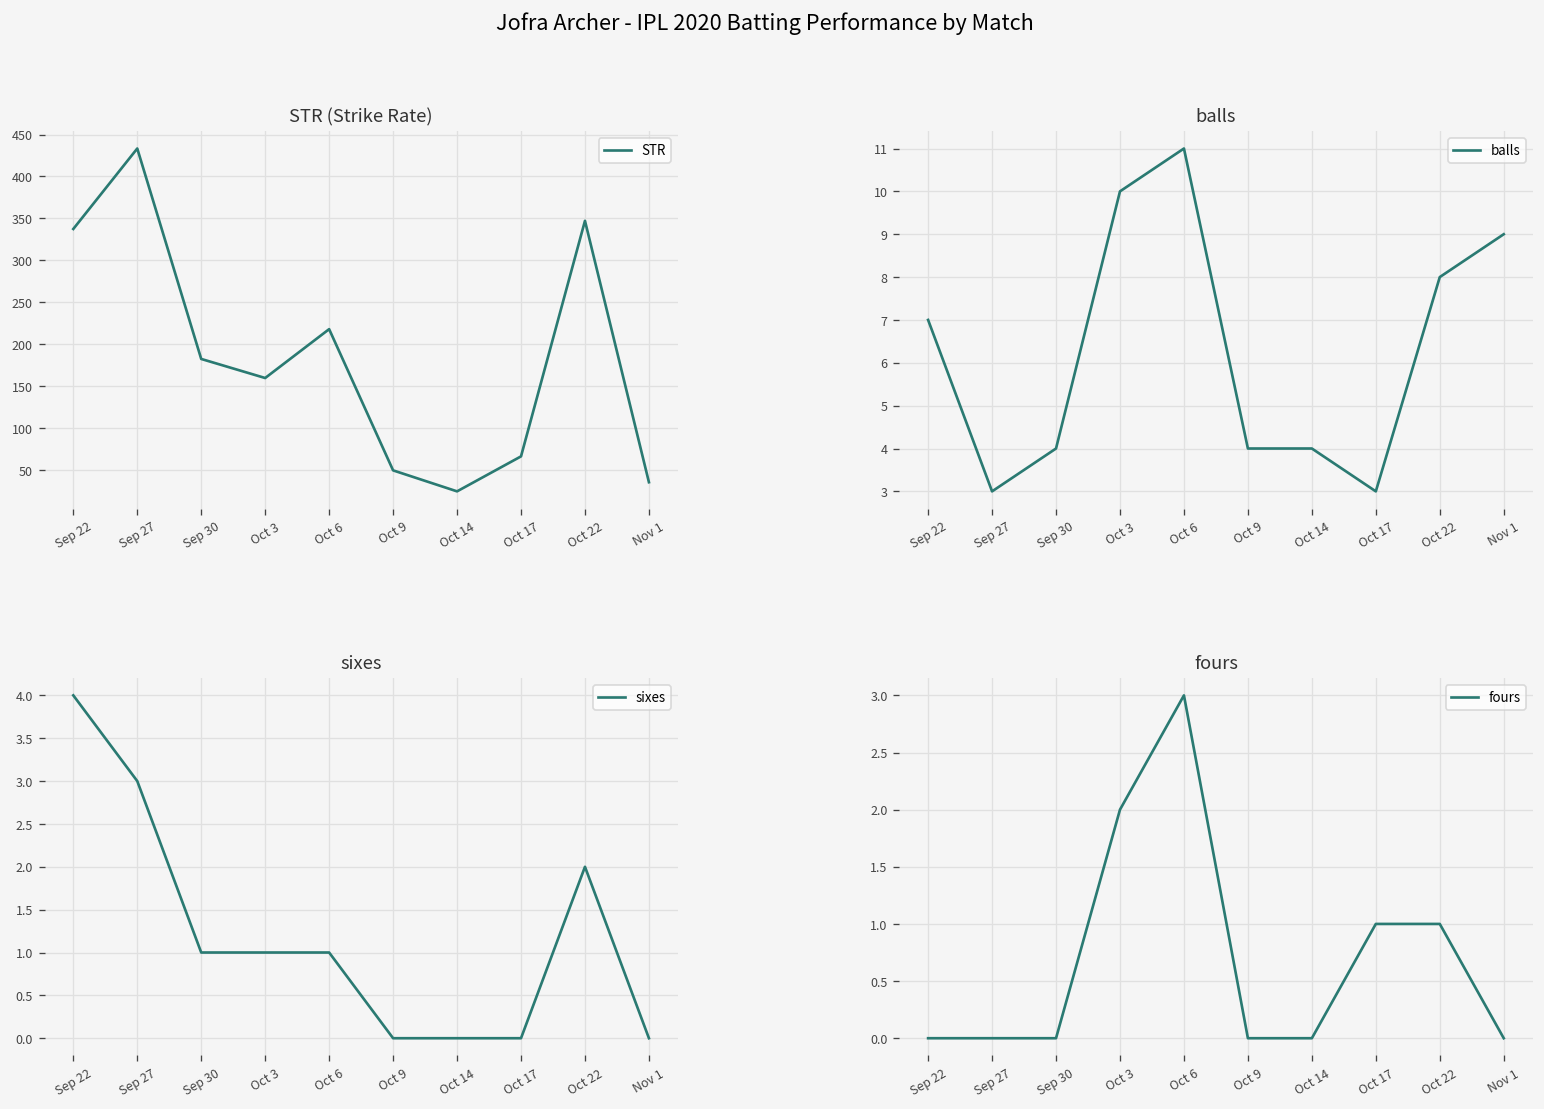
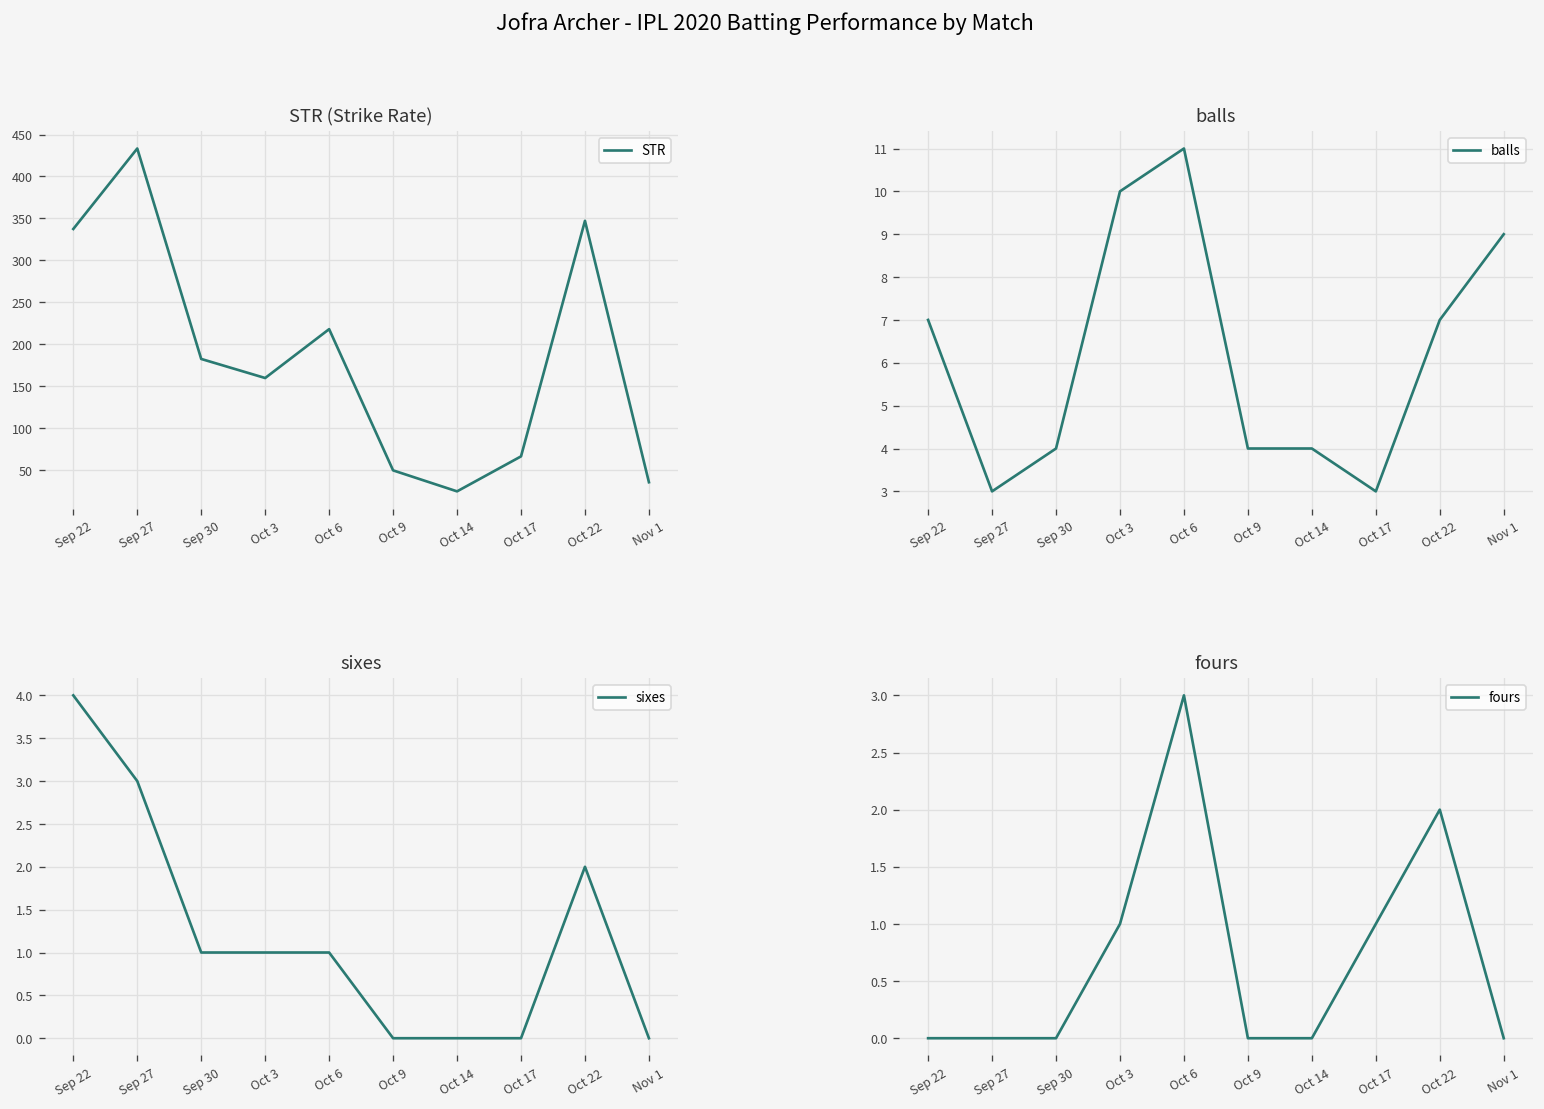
balls, Oct 22: 8 -> 7
fours, Oct 3: 2 -> 1
fours, Oct 22: 1 -> 2
